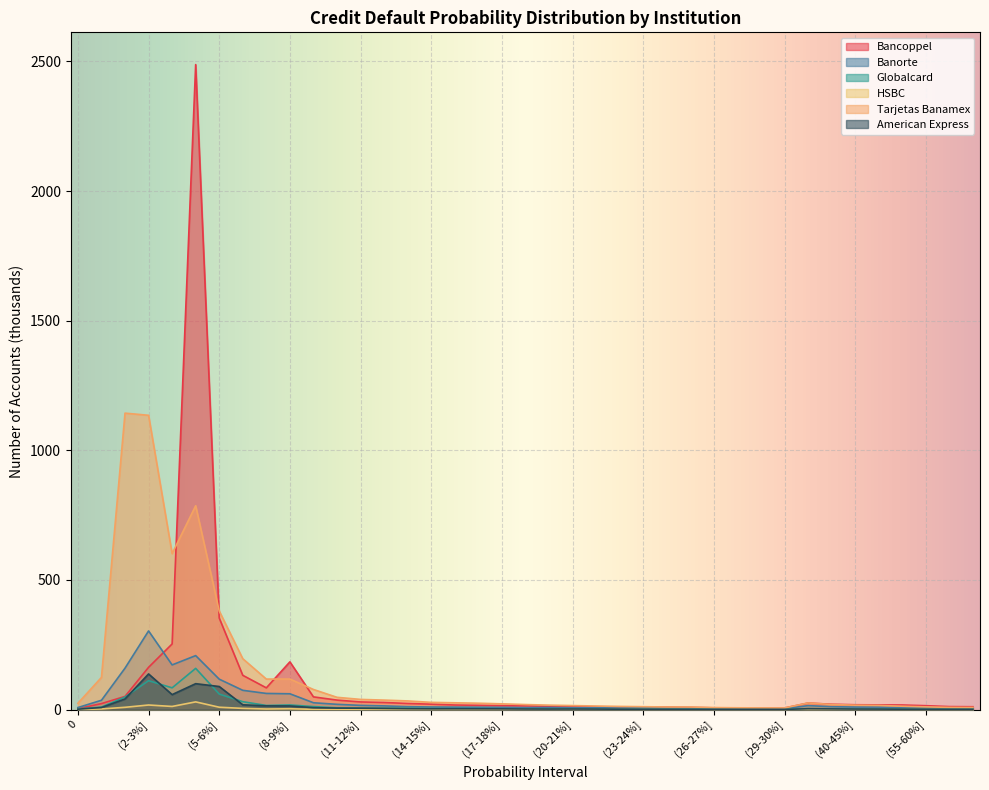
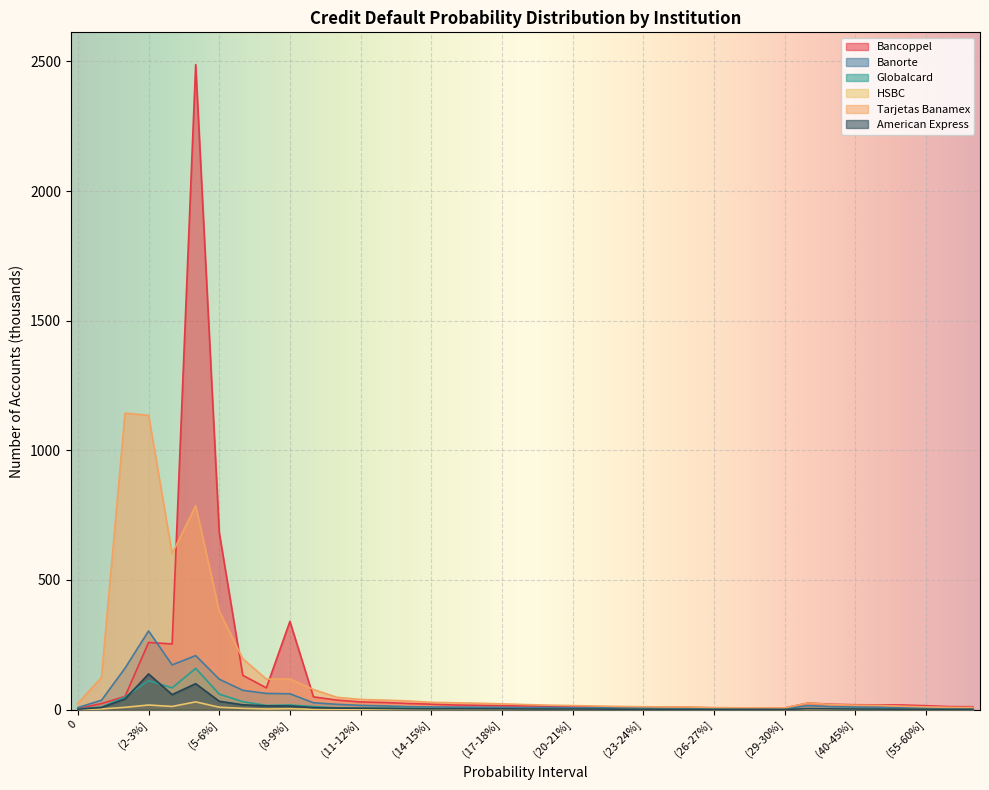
Bancoppel, (2-3%]: 160 -> 260
Bancoppel, (5-6%]: 350 -> 680
American Express, (5-6%]: 90 -> 30
Bancoppel, (8-9%]: 180 -> 340
